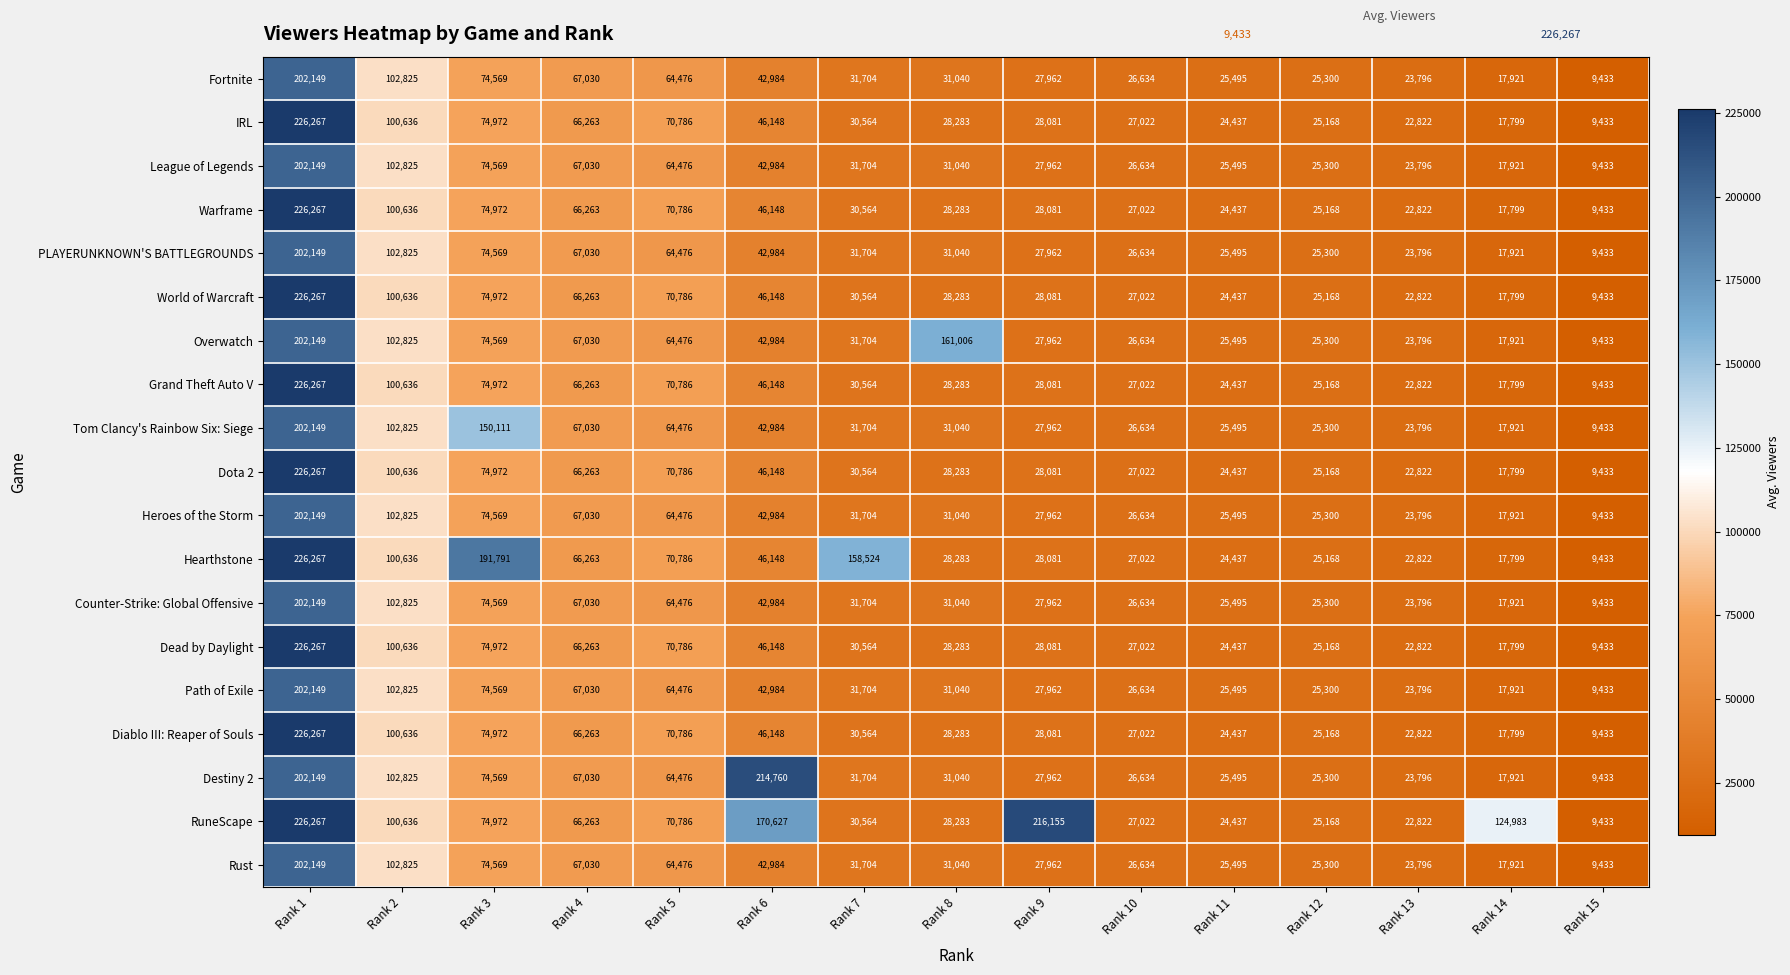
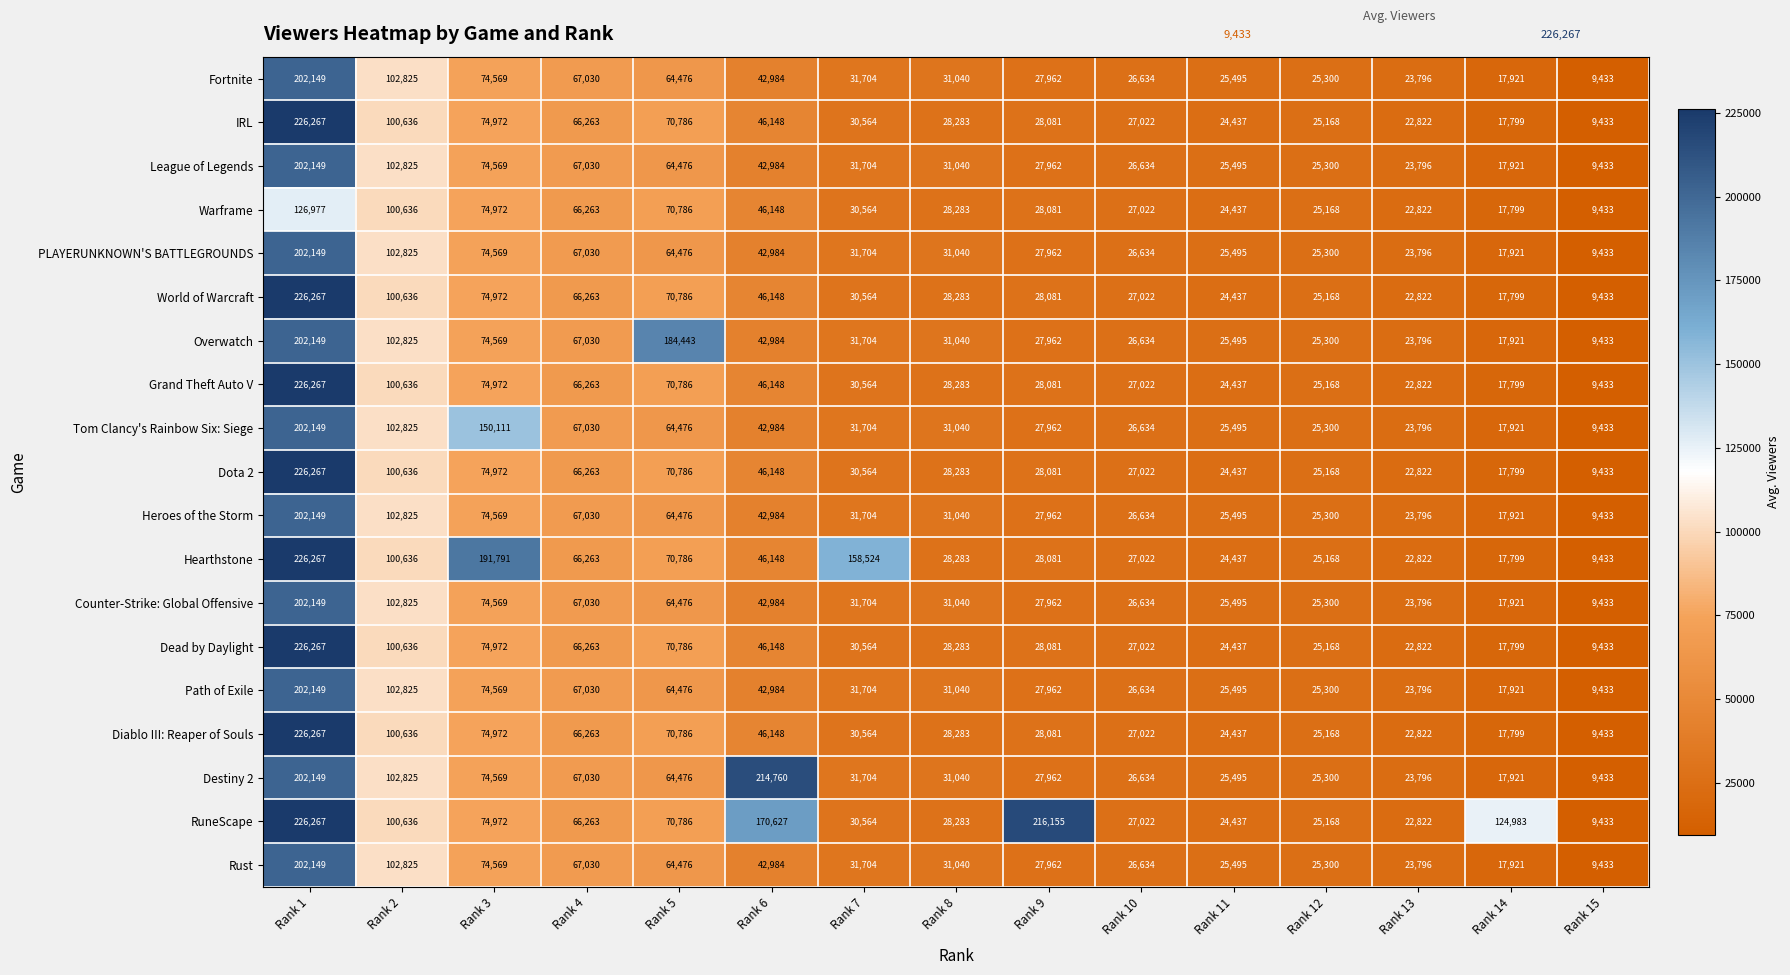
Warframe, Rank 1: 226,267 -> 126,977
Overwatch, Rank 5: 64,476 -> 184,443
Overwatch, Rank 8: 161,006 -> 31,040
